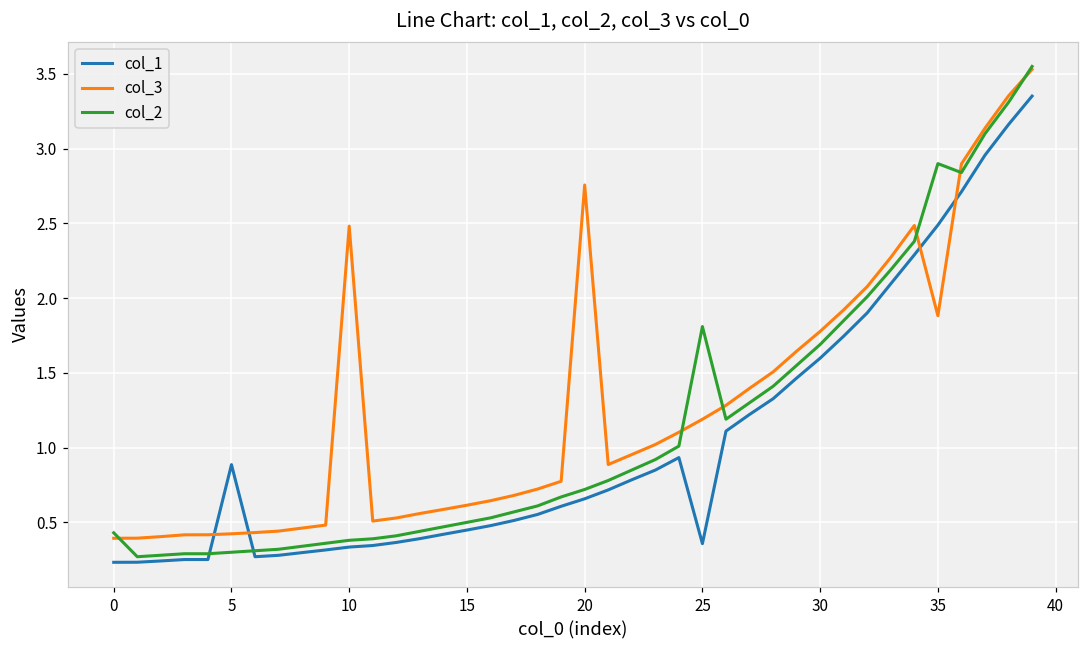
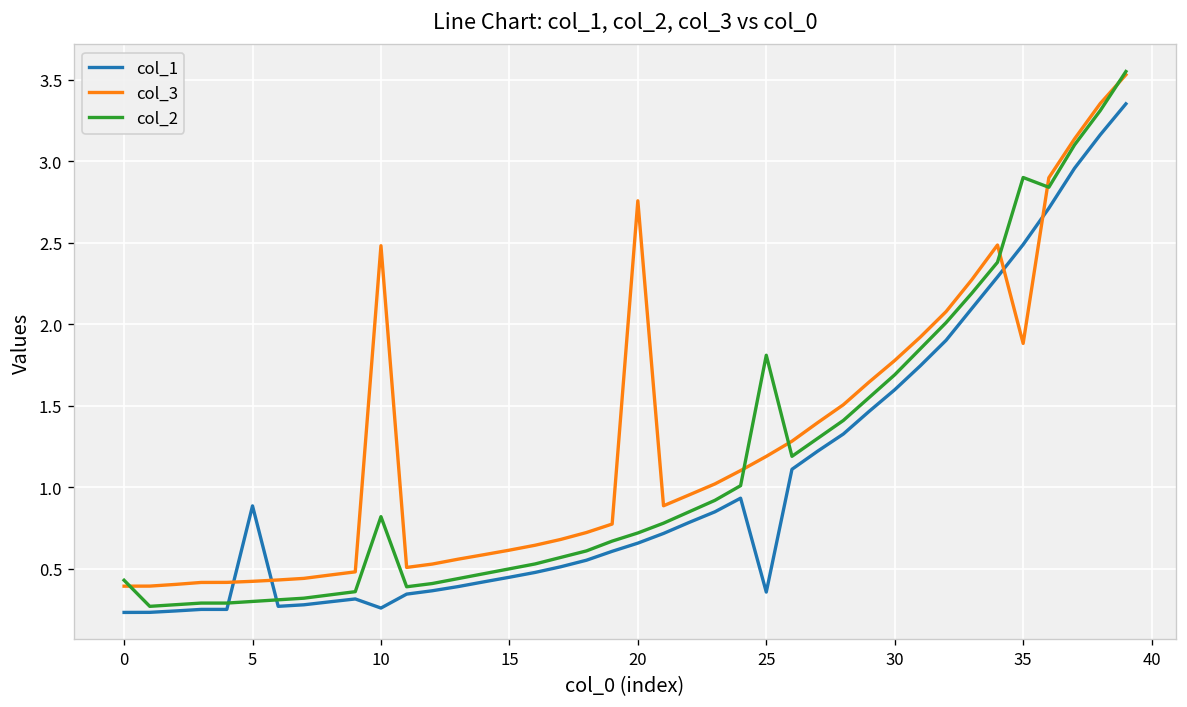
col_1, 10: 0.33 -> 0.26
col_2, 10: 0.38 -> 0.82
